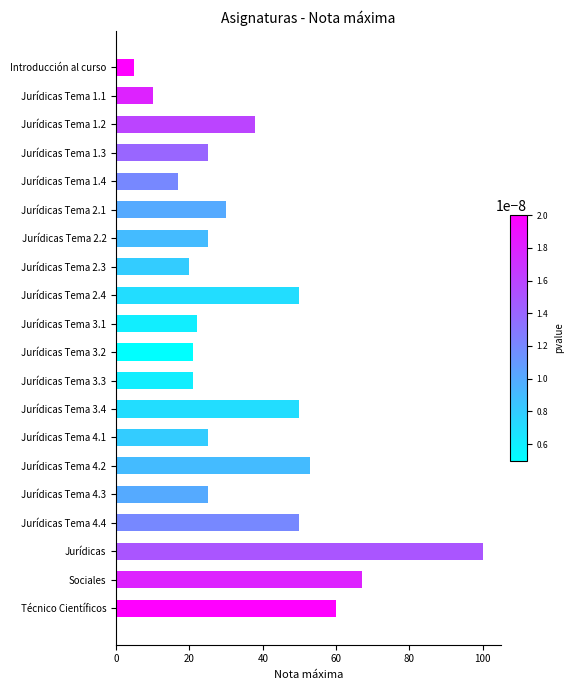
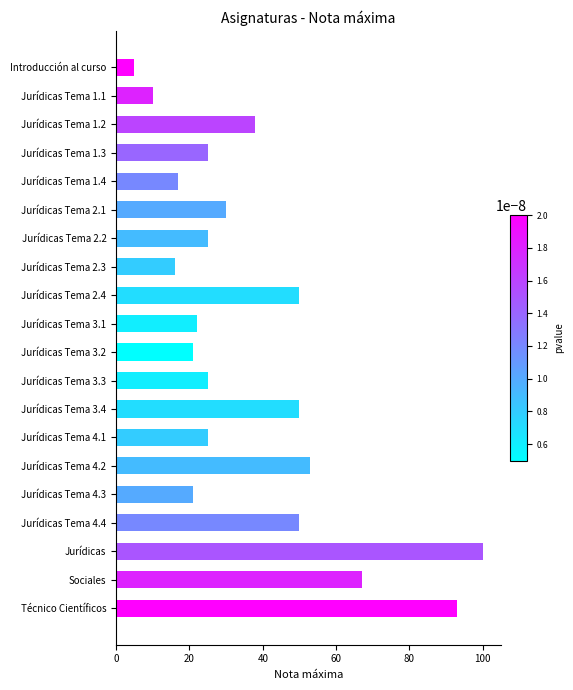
Jurídicas Tema 2.3: 20 -> 16
Jurídicas Tema 3.3: 21 -> 25
Jurídicas Tema 4.3: 25 -> 21
Técnico Científicos: 60 -> 93
